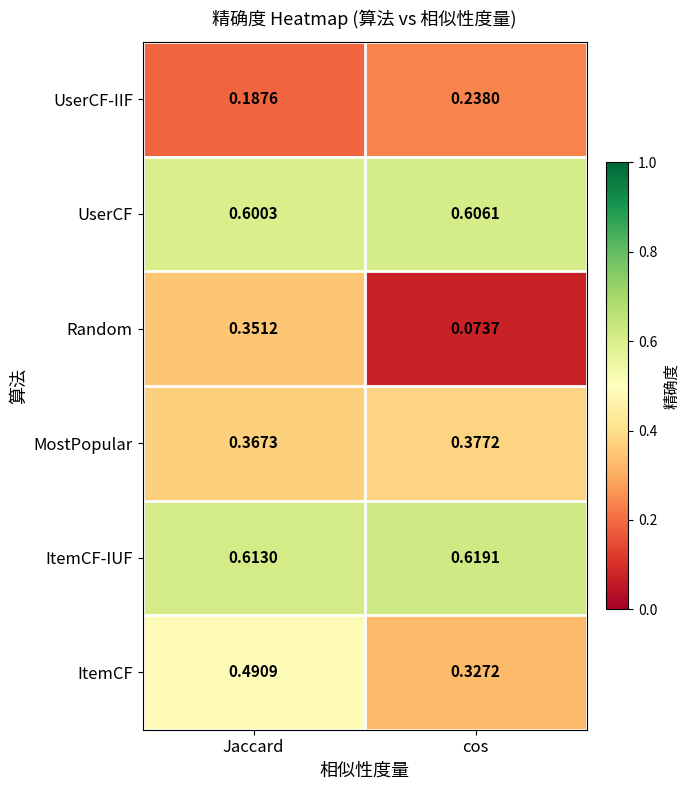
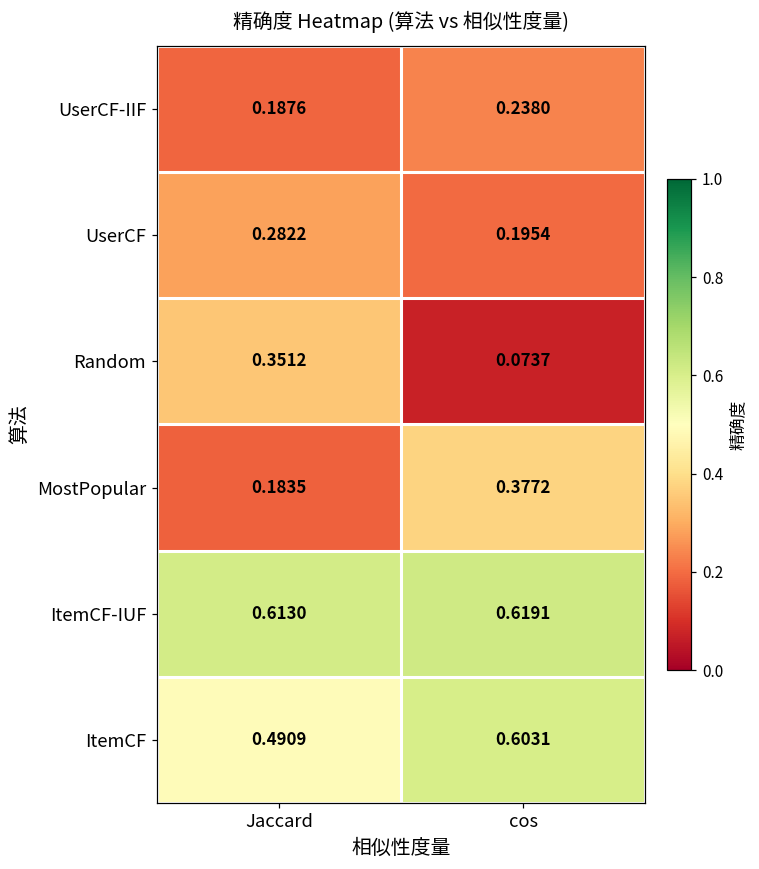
UserCF, Jaccard: 0.6003 -> 0.2822
UserCF, cos: 0.6061 -> 0.1954
MostPopular, Jaccard: 0.3673 -> 0.1835
ItemCF, cos: 0.3272 -> 0.6031
